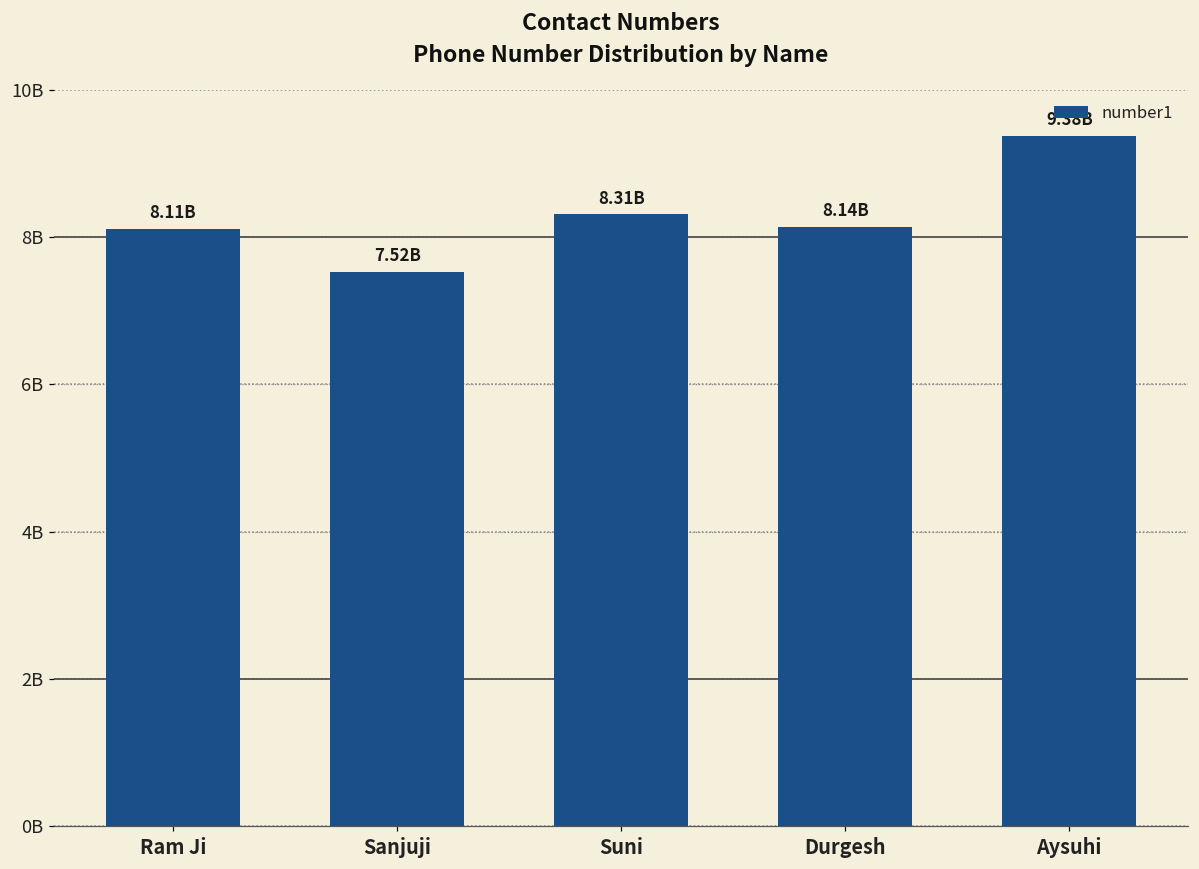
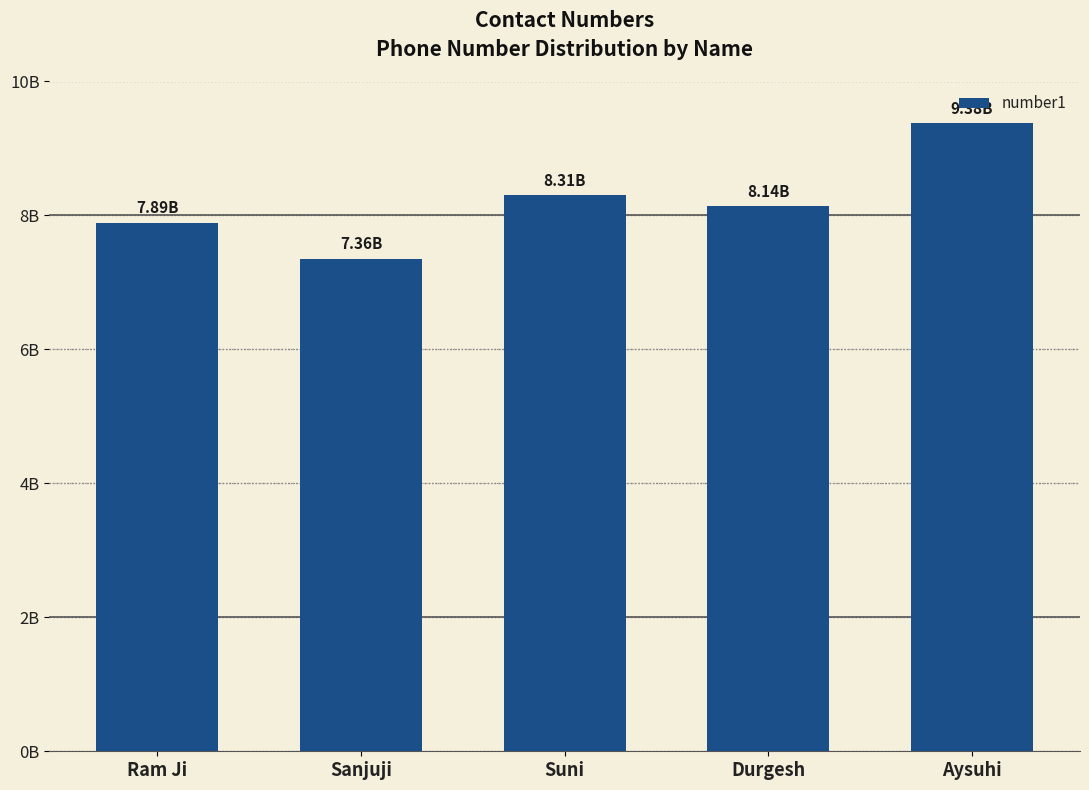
Ram Ji: 8.11B -> 7.89B
Sanjuji: 7.52B -> 7.36B
